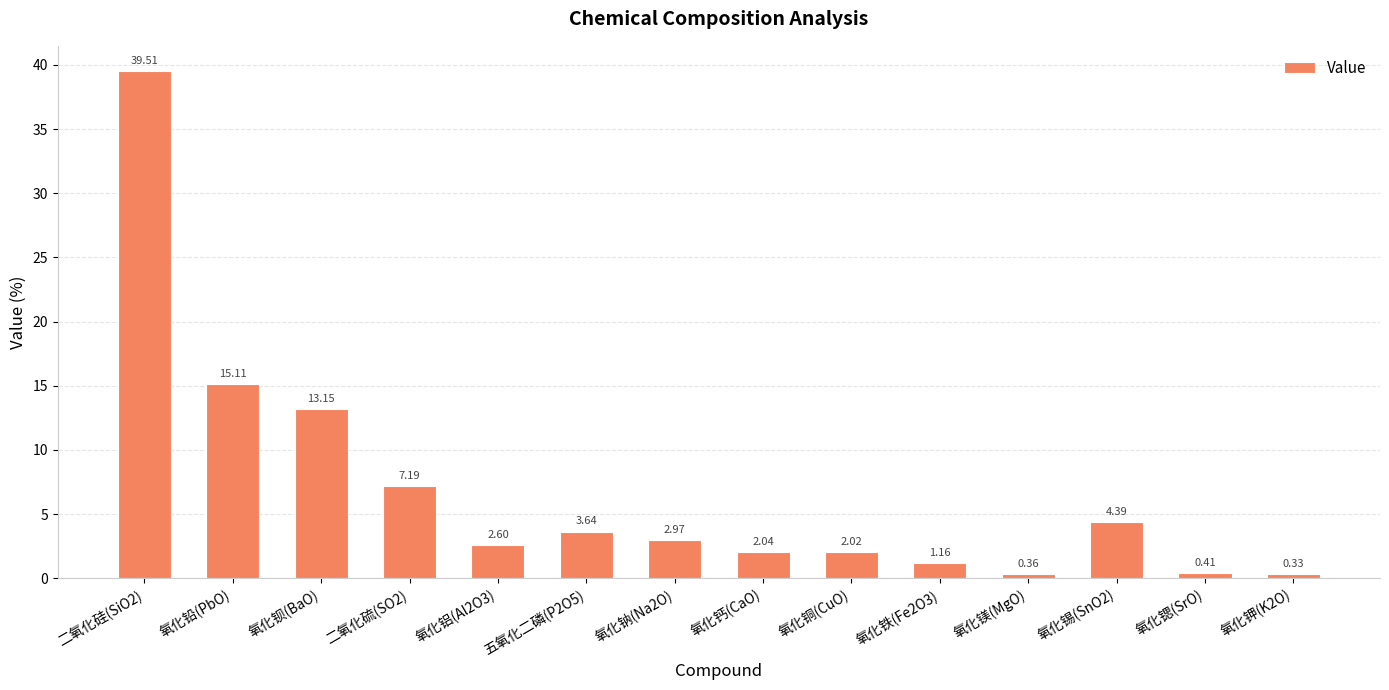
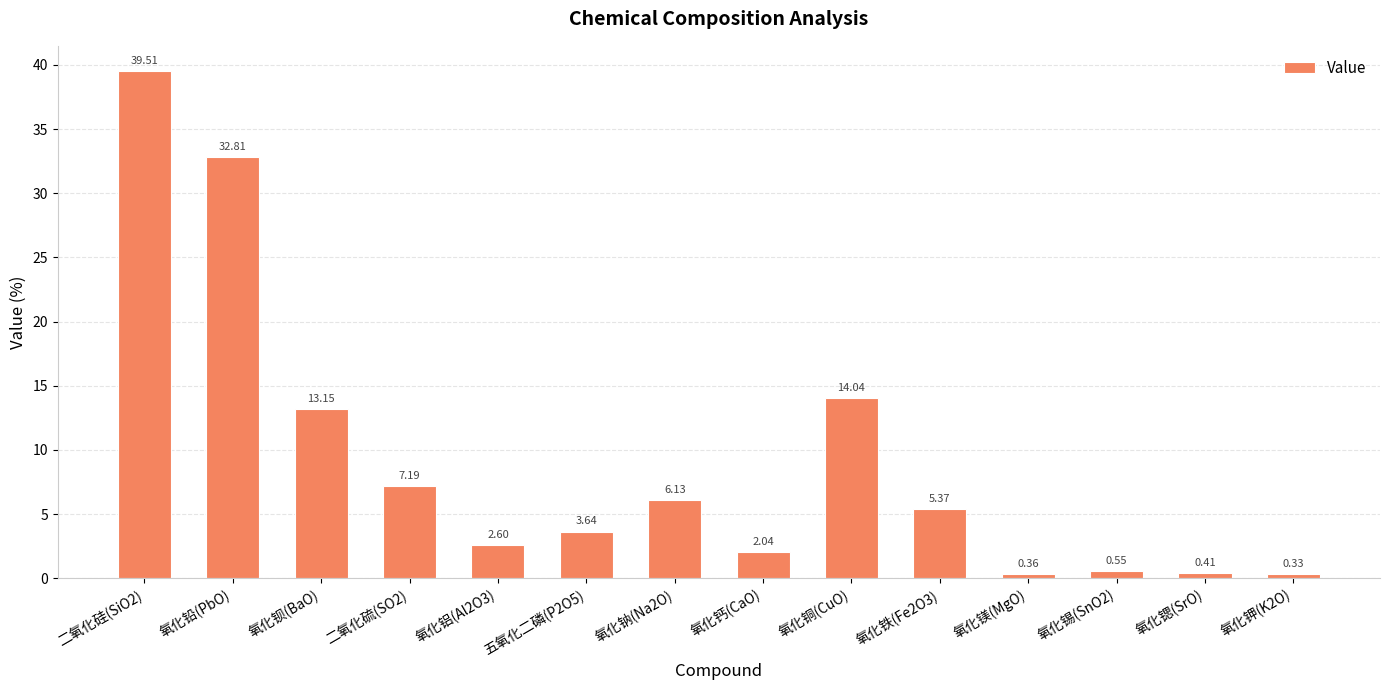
氧化铅(PbO): 15.11 -> 32.81
氧化钠(Na2O): 2.97 -> 6.13
氧化铜(CuO): 2.02 -> 14.04
氧化铁(Fe2O3): 1.16 -> 5.37
氧化锡(SnO2): 4.39 -> 0.55
